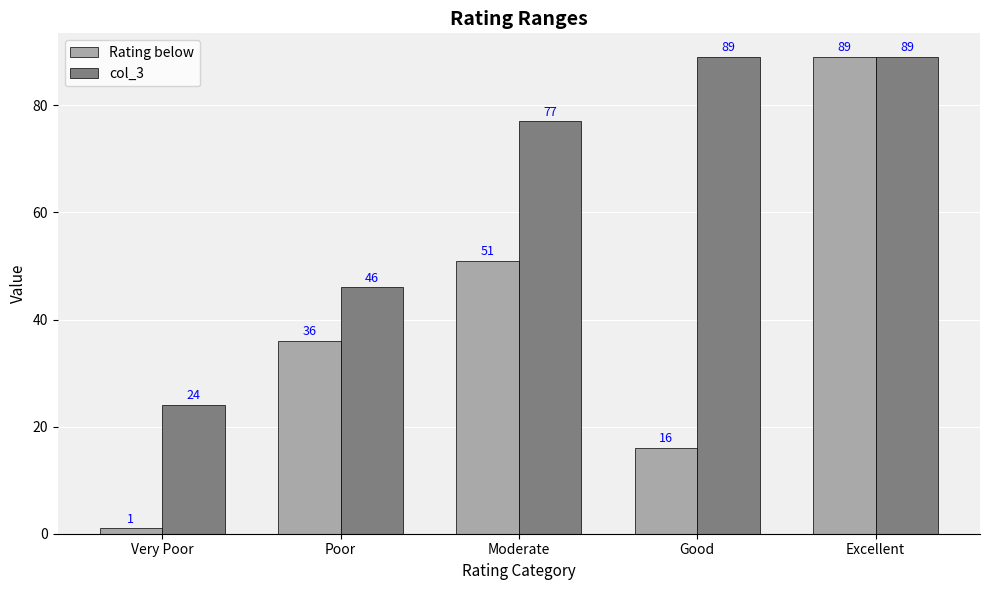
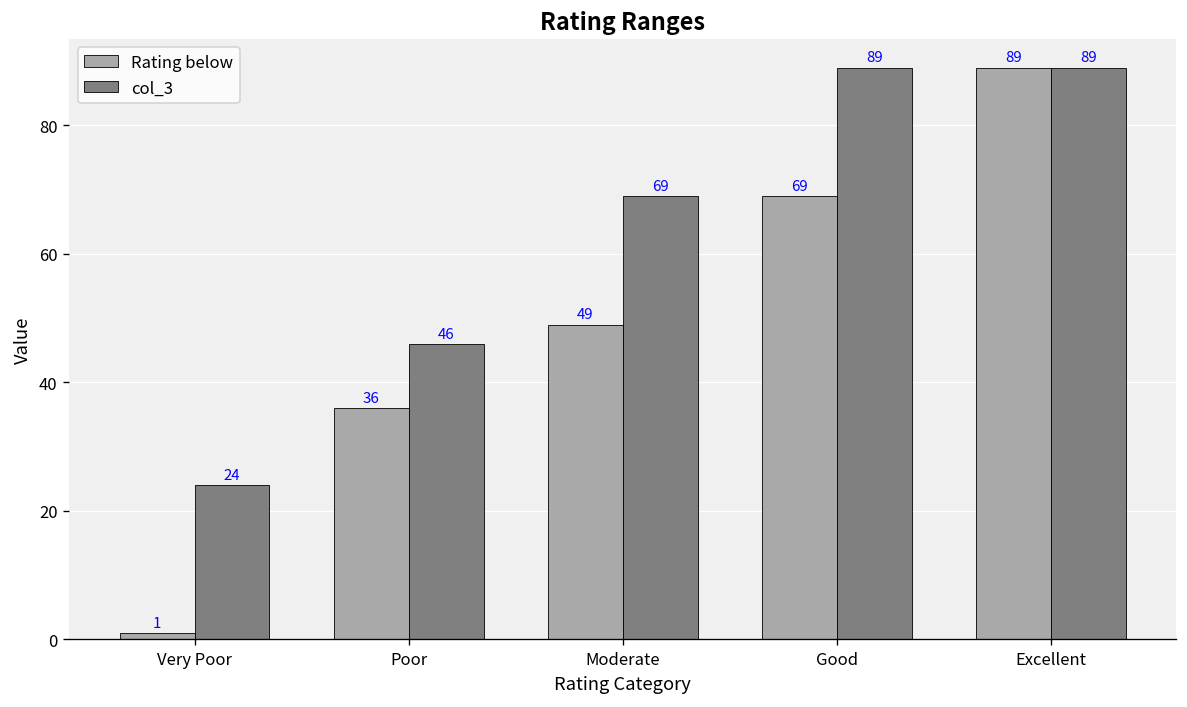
Rating below, Moderate: 51 -> 49
col_3, Moderate: 77 -> 69
Rating below, Good: 16 -> 69
